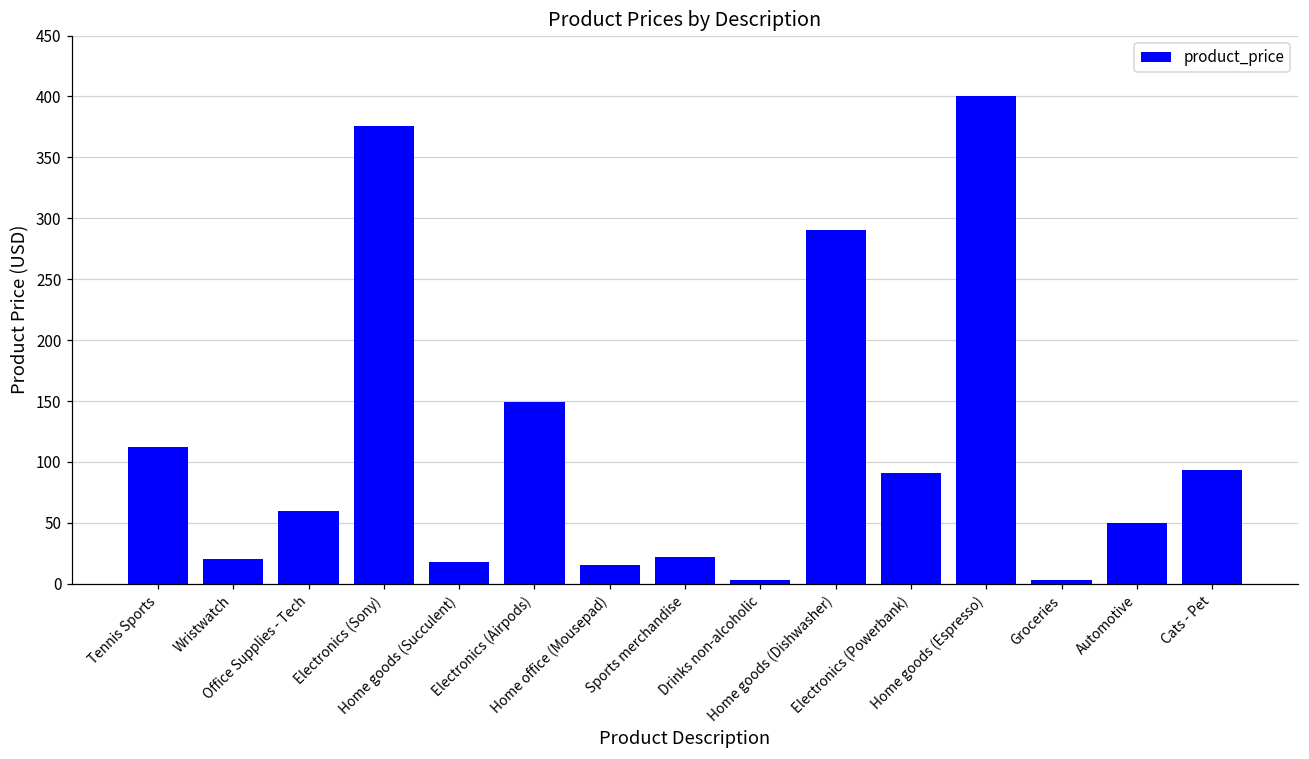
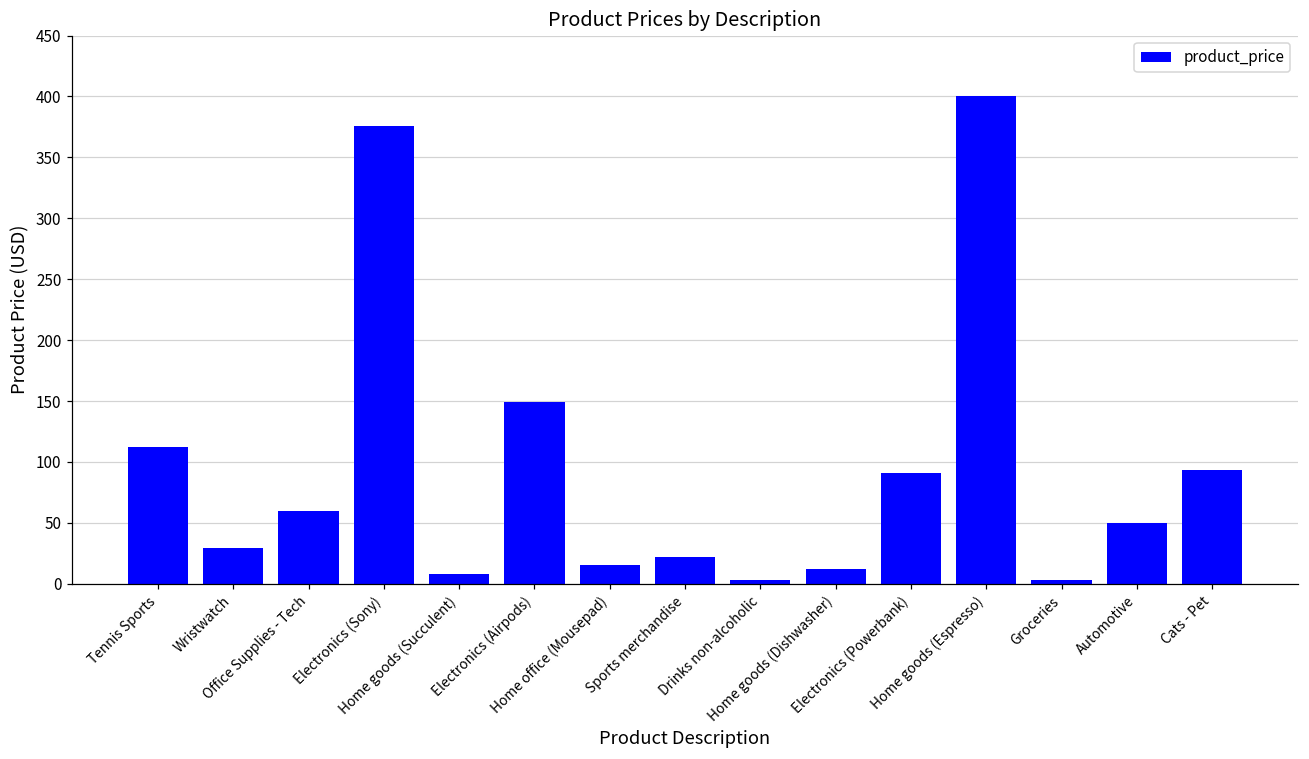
Wristwatch: 20 -> 29
Home goods (Succulent): 18 -> 8
Home goods (Dishwasher): 290 -> 12
